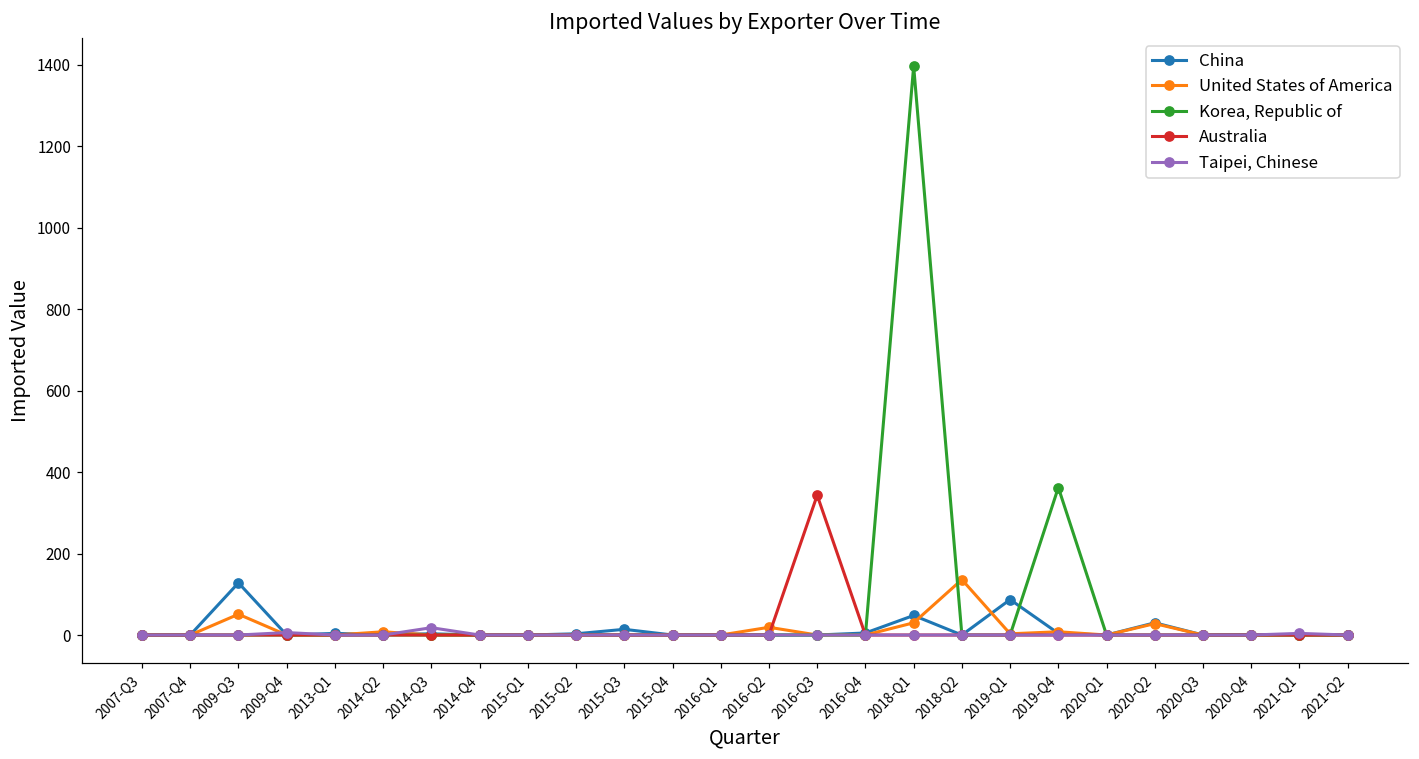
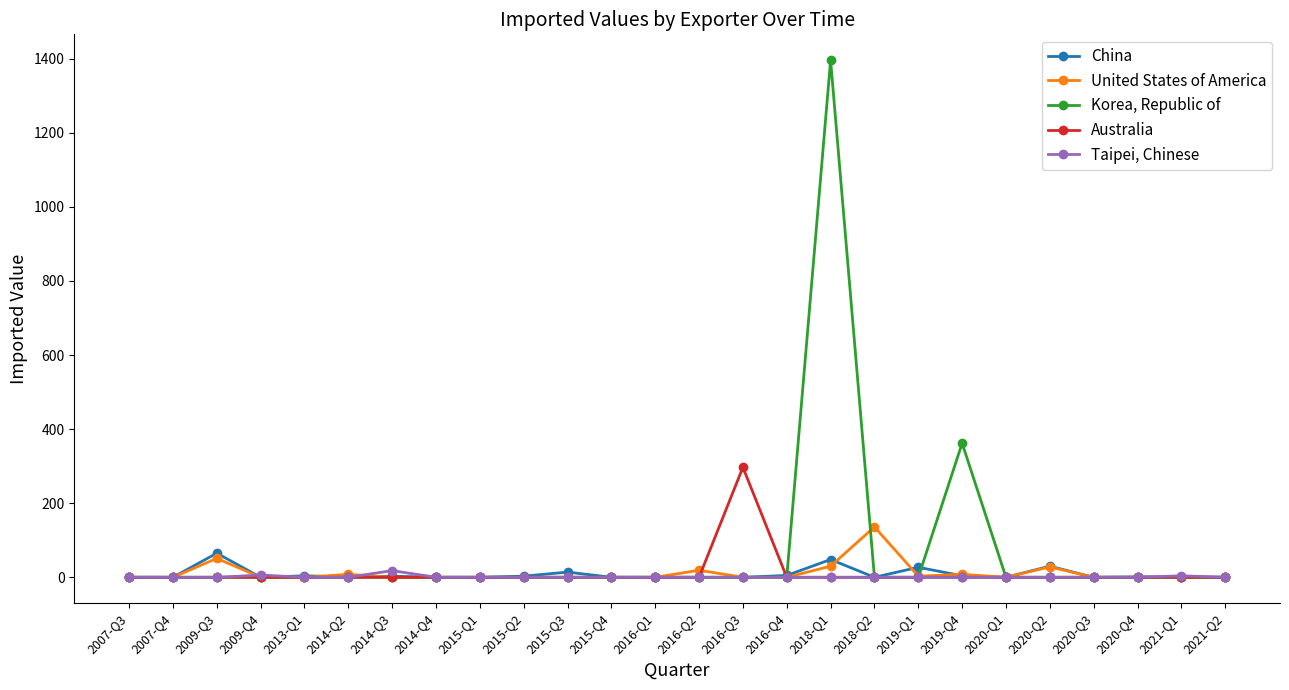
China, 2009-Q3: 130 -> 70
Australia, 2016-Q3: 340 -> 300
China, 2019-Q1: 90 -> 30
